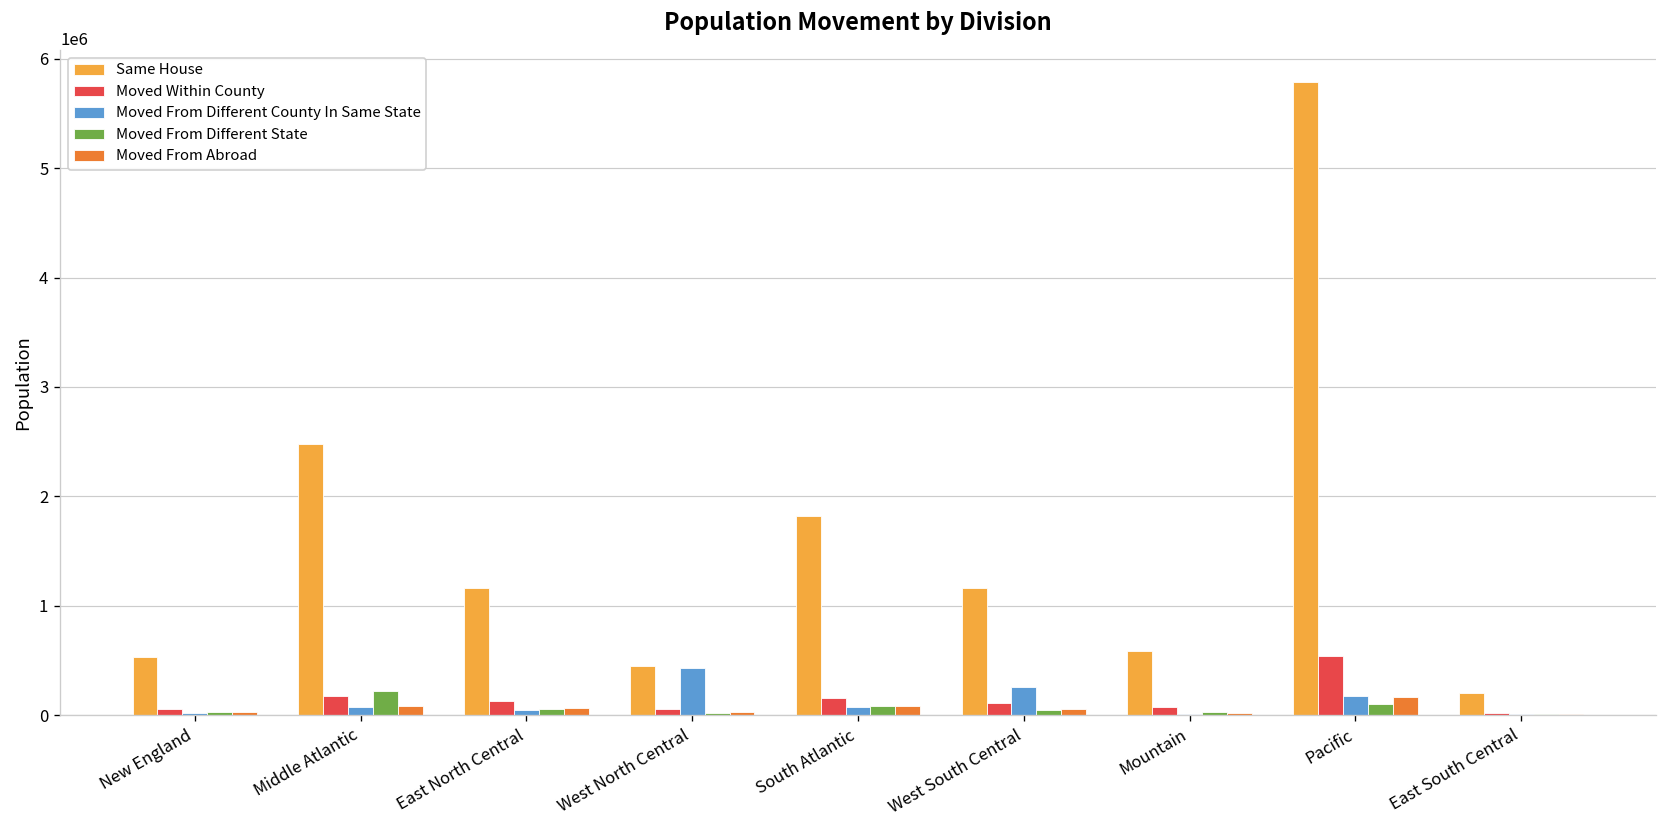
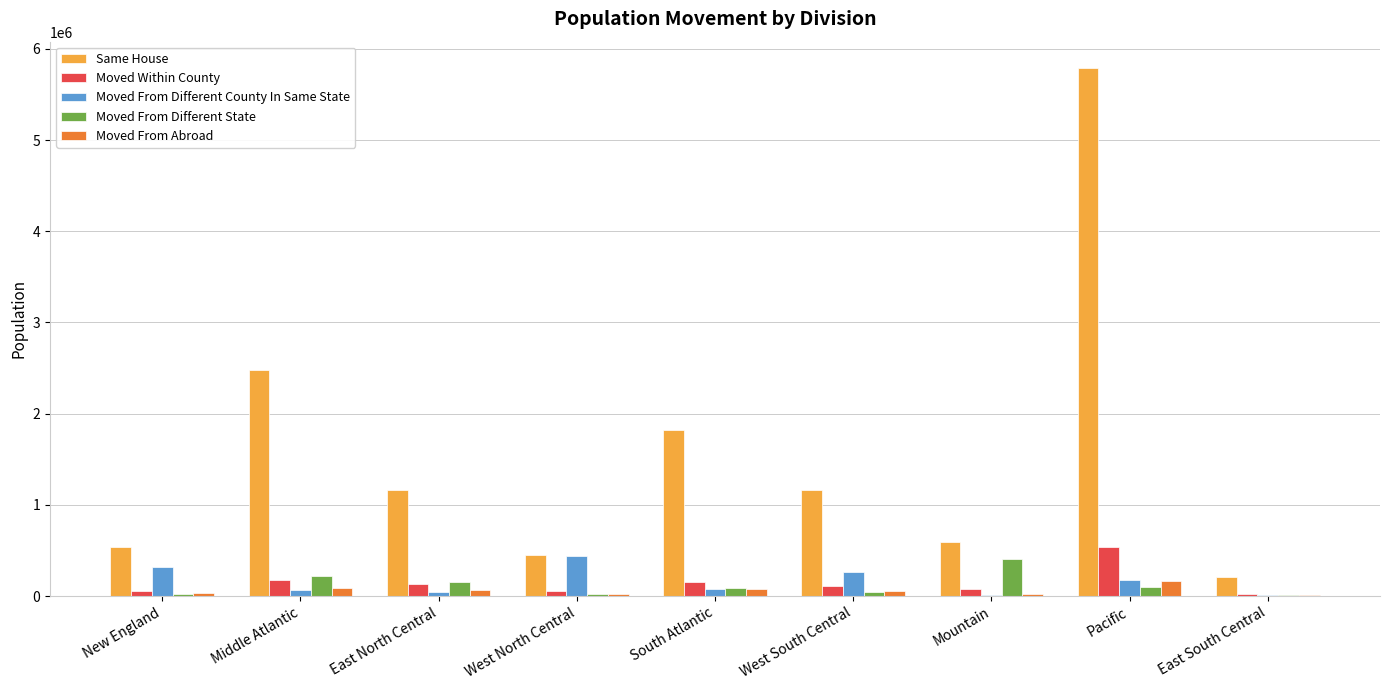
Moved From Different County In Same State, New England: 0 -> 300000
Moved From Different State, East North Central: 100000 -> 200000
Moved From Different State, Mountain: 0 -> 400000
